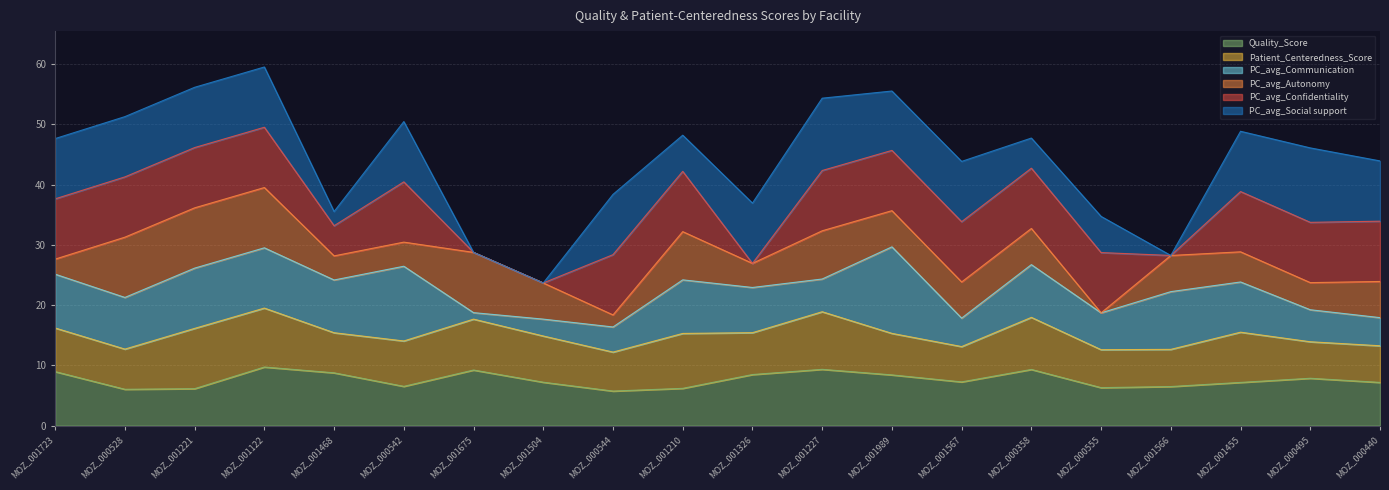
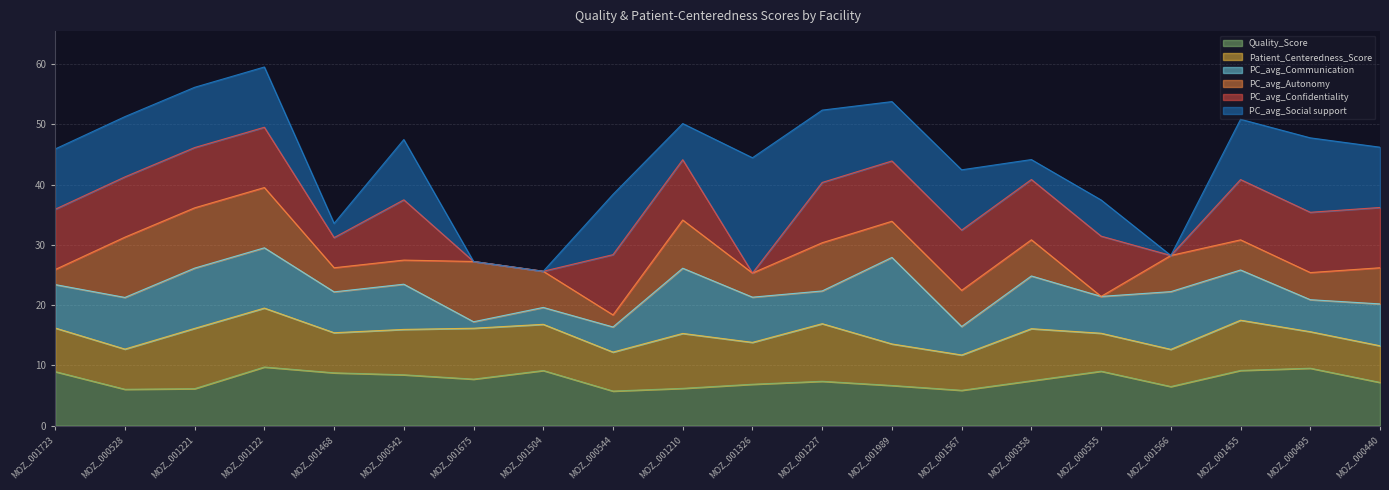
PC_avg_Communication, MOZ_001723: 9 -> 7
PC_avg_Communication, MOZ_001468: 9 -> 7
Quality_Score, MOZ_000542: 7 -> 8
PC_avg_Communication, MOZ_000542: 12 -> 8
Quality_Score, MOZ_001675: 9 -> 8
Quality_Score, MOZ_001504: 7 -> 9
PC_avg_Communication, MOZ_001210: 9 -> 11
Quality_Score, MOZ_001326: 8 -> 7
PC_avg_Social support, MOZ_001326: 10 -> 19
Quality_Score, MOZ_001227: 9 -> 7
Quality_Score, MOZ_001989: 8 -> 7
Quality_Score, MOZ_001567: 7 -> 6
Quality_Score, MOZ_000358: 9 -> 7
PC_avg_Social support, MOZ_000358: 5 -> 3
Quality_Score, MOZ_000555: 6 -> 9
Quality_Score, MOZ_001455: 7 -> 9
Quality_Score, MOZ_000495: 8 -> 10
PC_avg_Communication, MOZ_000440: 5 -> 7
